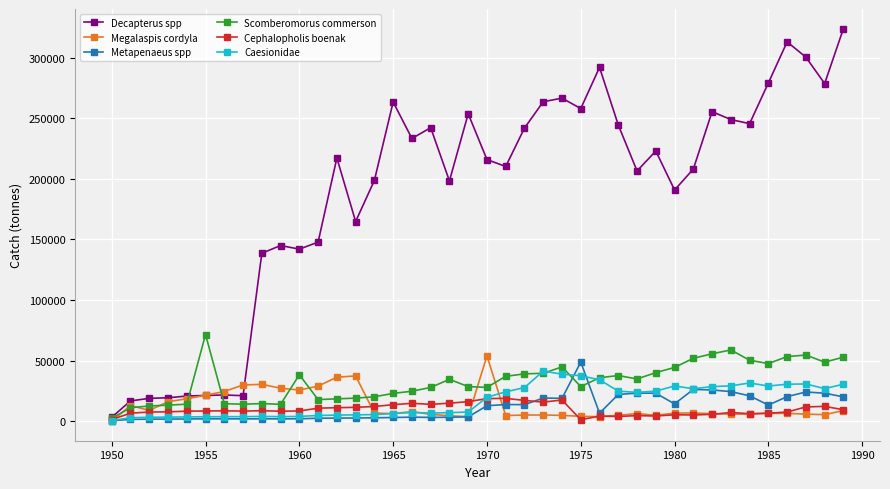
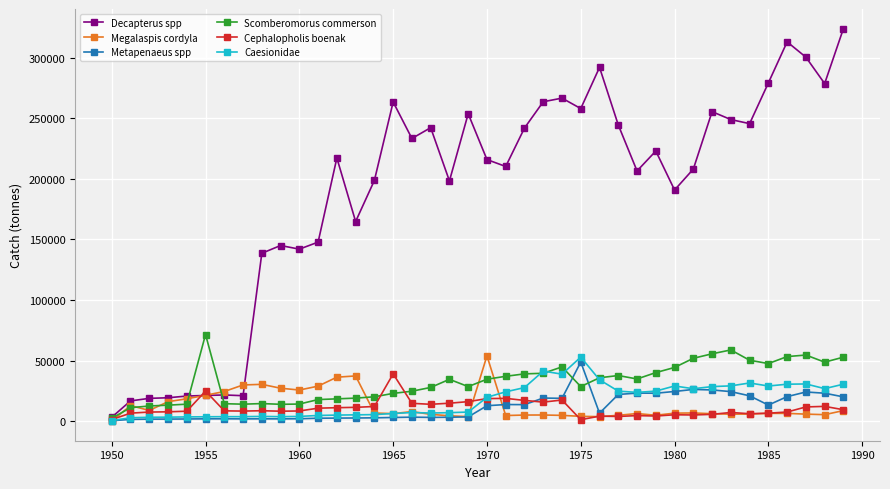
Cephalopholis boenak, 1955: 8000 -> 25000
Scomberomorus commerson, 1960: 38000 -> 14000
Cephalopholis boenak, 1965: 14000 -> 39000
Scomberomorus commerson, 1970: 28000 -> 35000
Caesionidae, 1975: 37000 -> 53000
Metapenaeus spp, 1980: 14000 -> 24000
